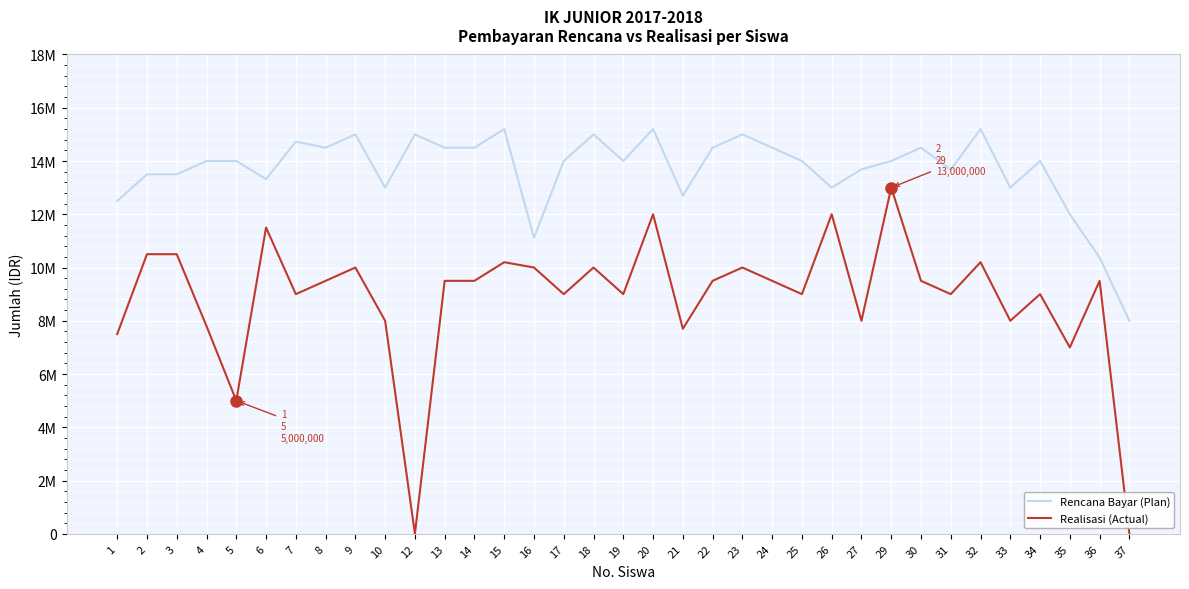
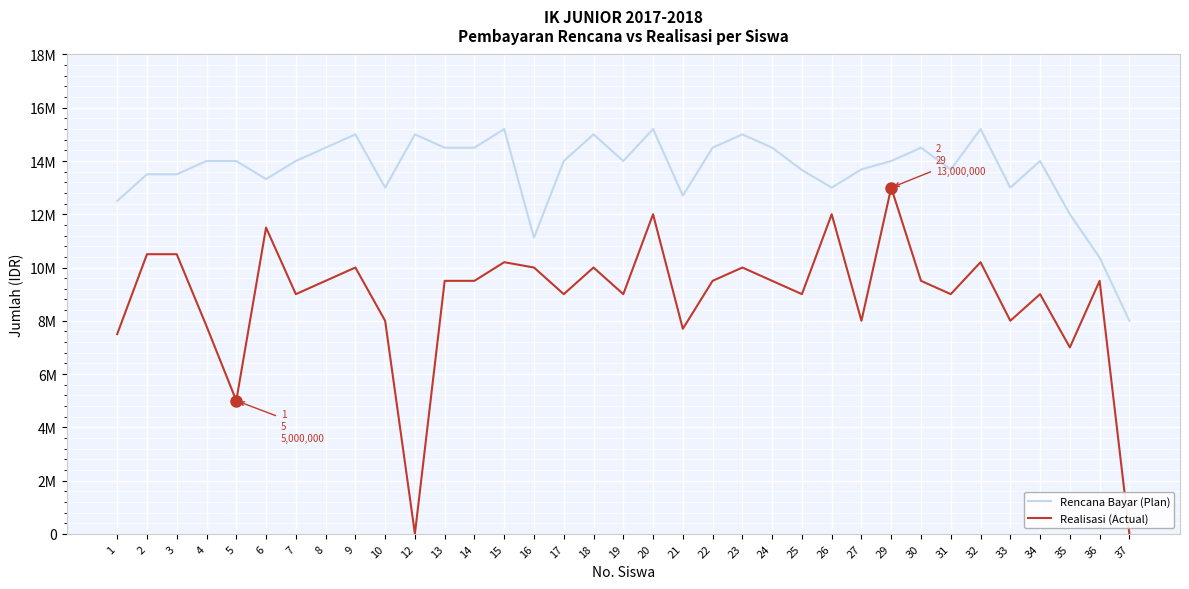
Rencana Bayar (Plan), 7: 14700000 -> 14000000
Rencana Bayar (Plan), 25: 14000000 -> 13700000
